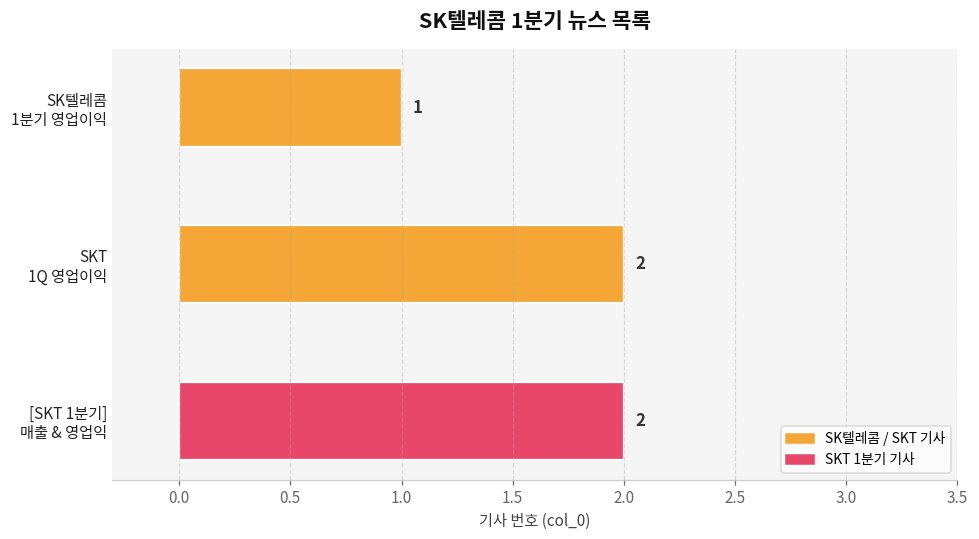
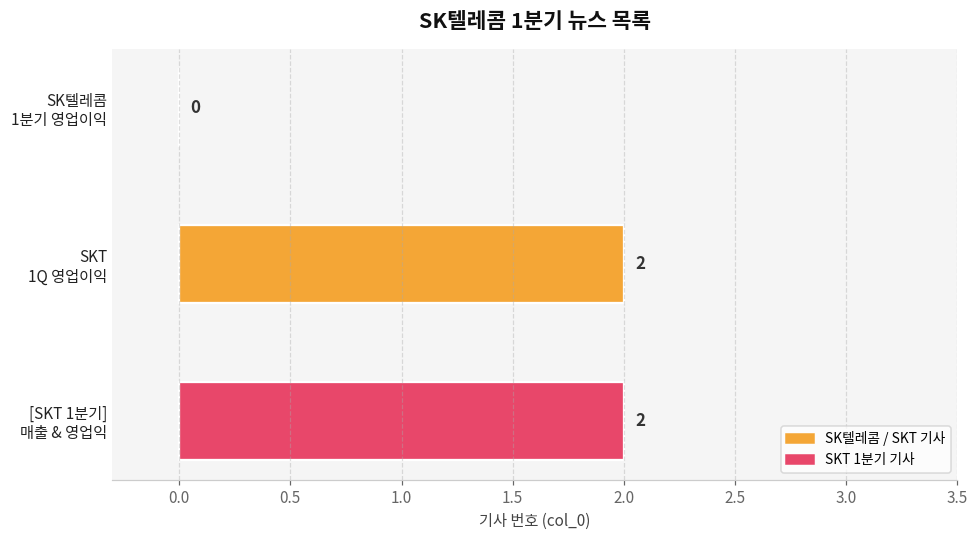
SK텔레콤 1분기 영업이익: 1 -> 0
